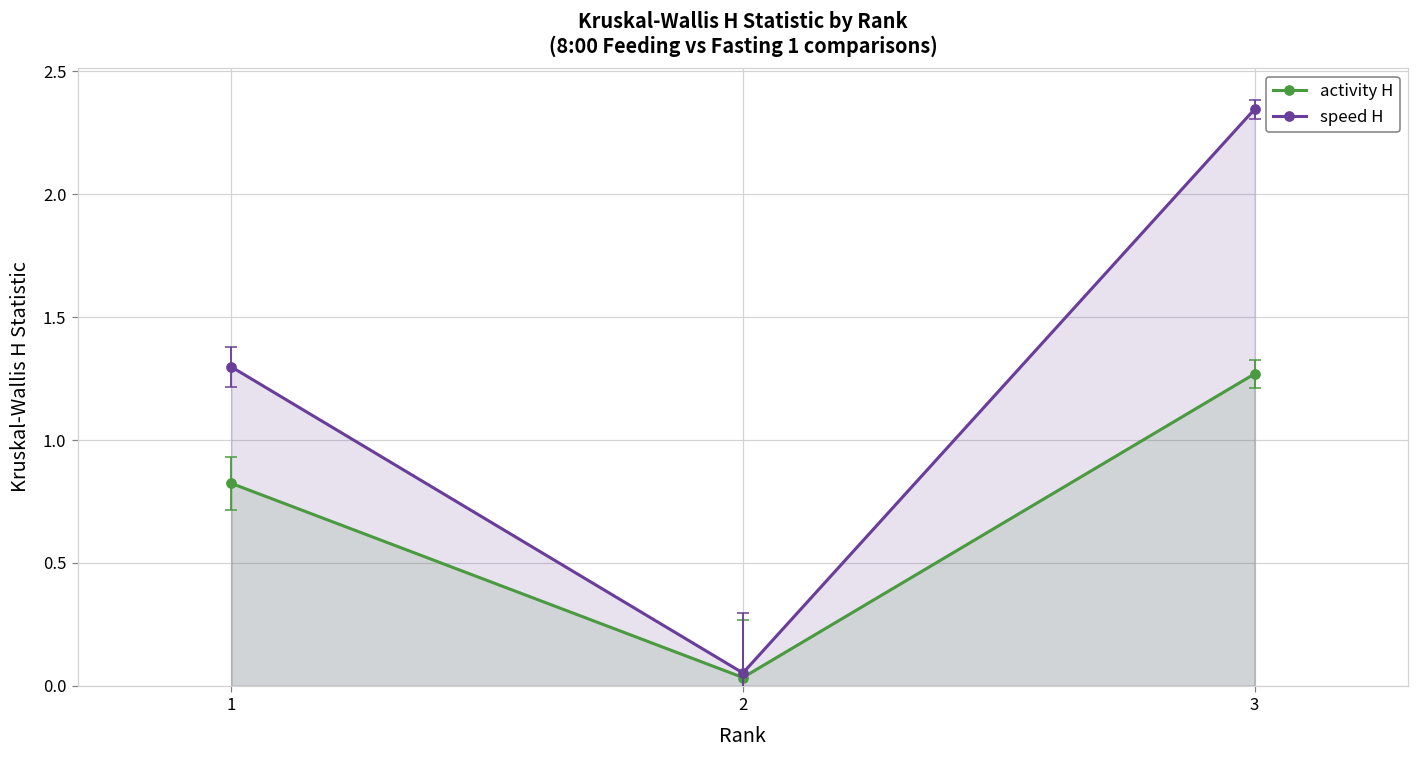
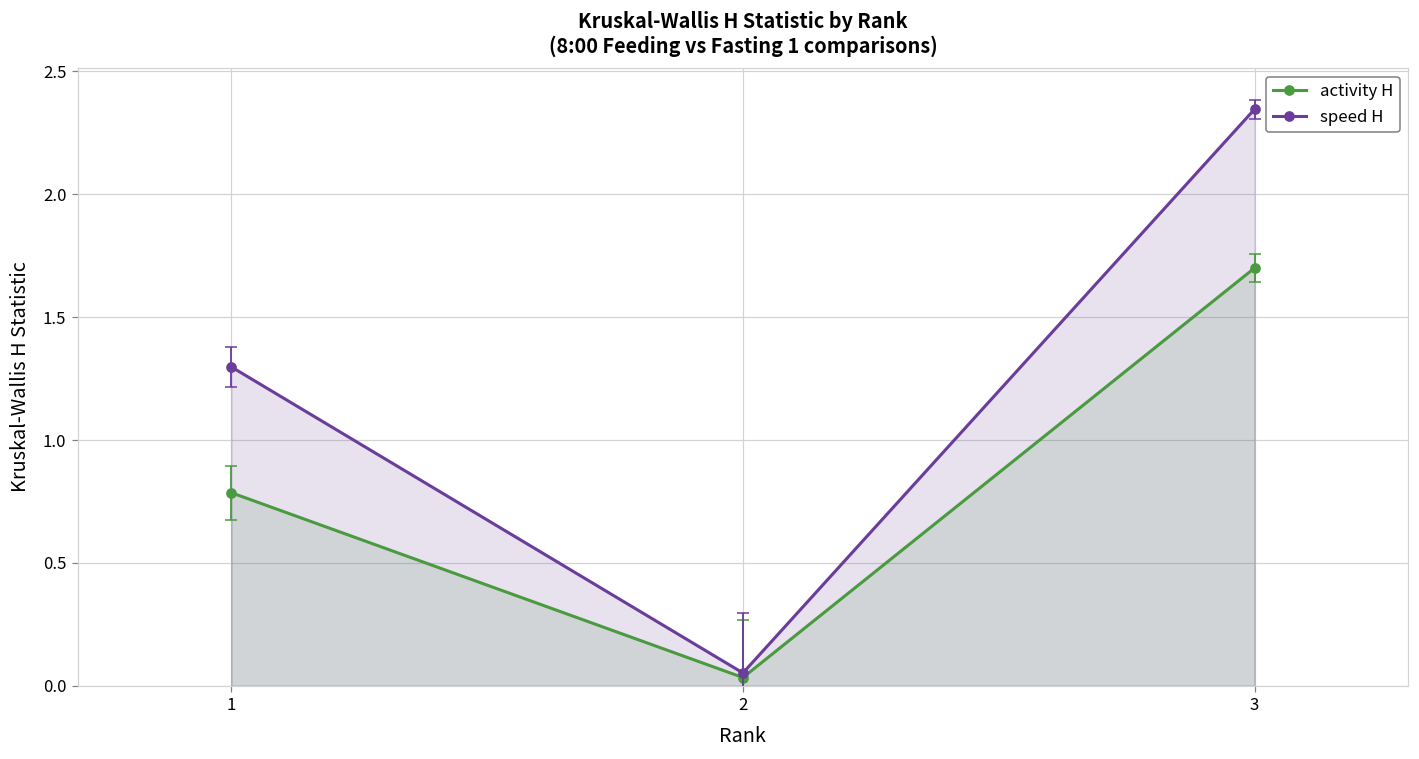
activity H, 1: 0.82 -> 0.79
activity H, 3: 1.27 -> 1.70
